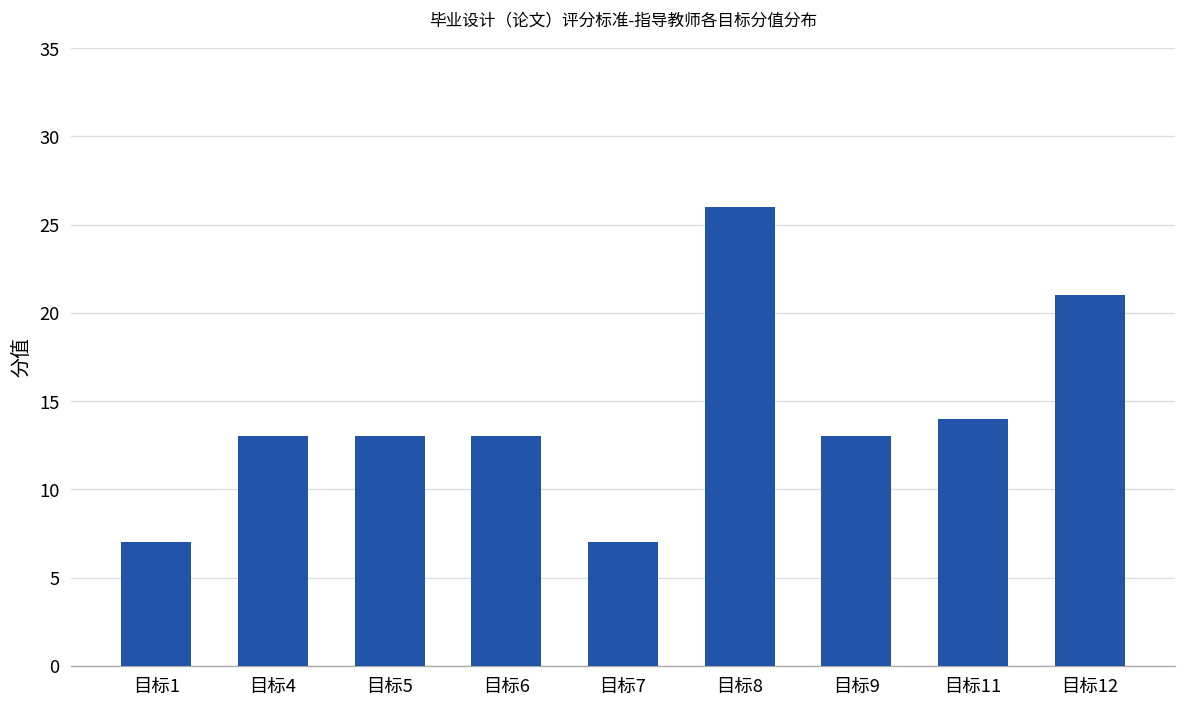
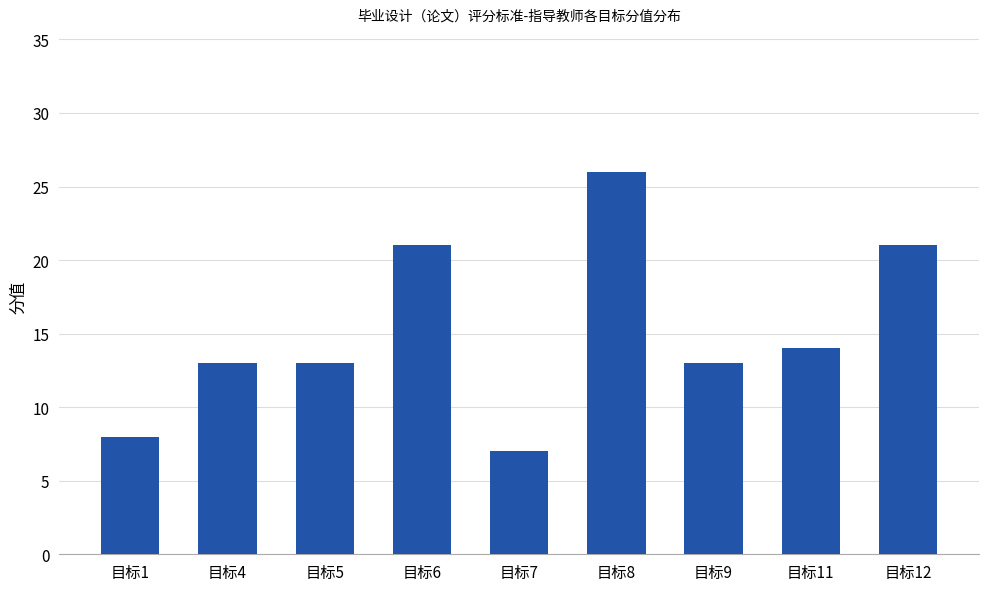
目标1: 7 -> 8
目标6: 13 -> 21
